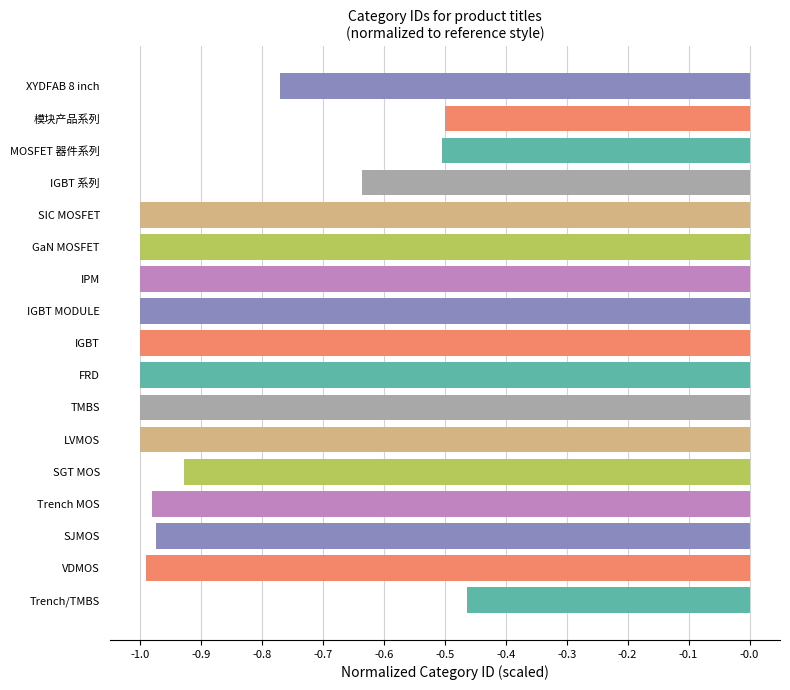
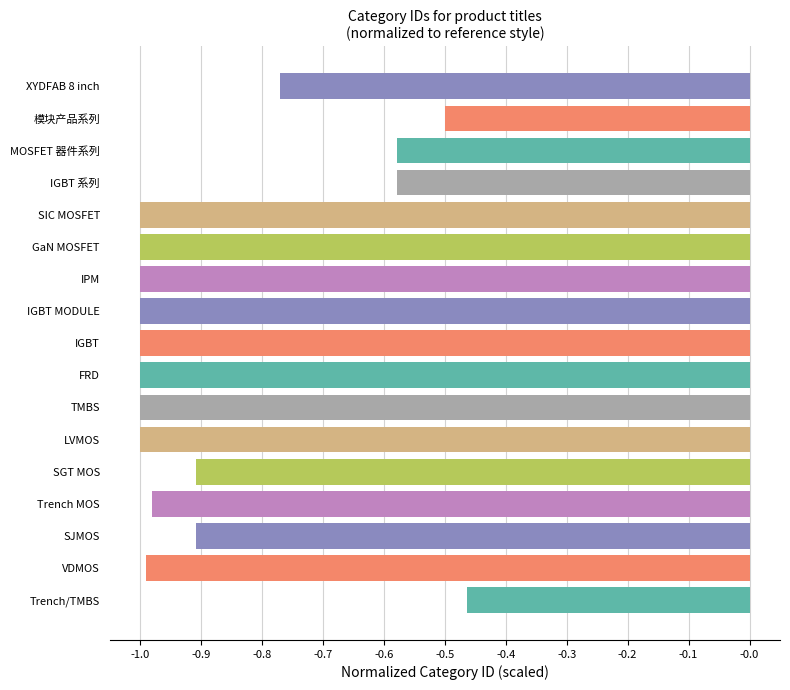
MOSFET 器件系列: -0.51 -> -0.58
IGBT 系列: -0.64 -> -0.58
SGT MOS: -0.93 -> -0.91
SJMOS: -0.97 -> -0.91
